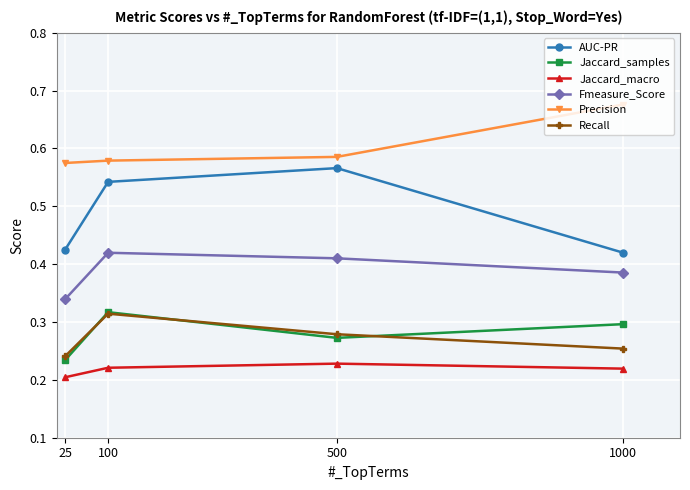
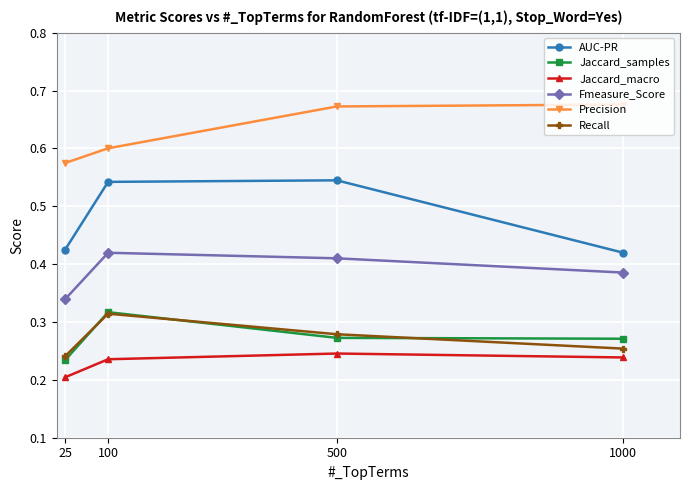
Jaccard_macro, 100: 0.22 -> 0.24
Precision, 100: 0.58 -> 0.60
AUC-PR, 500: 0.57 -> 0.54
Jaccard_macro, 500: 0.23 -> 0.25
Precision, 500: 0.59 -> 0.67
Jaccard_samples, 1000: 0.30 -> 0.27
Jaccard_macro, 1000: 0.22 -> 0.24
